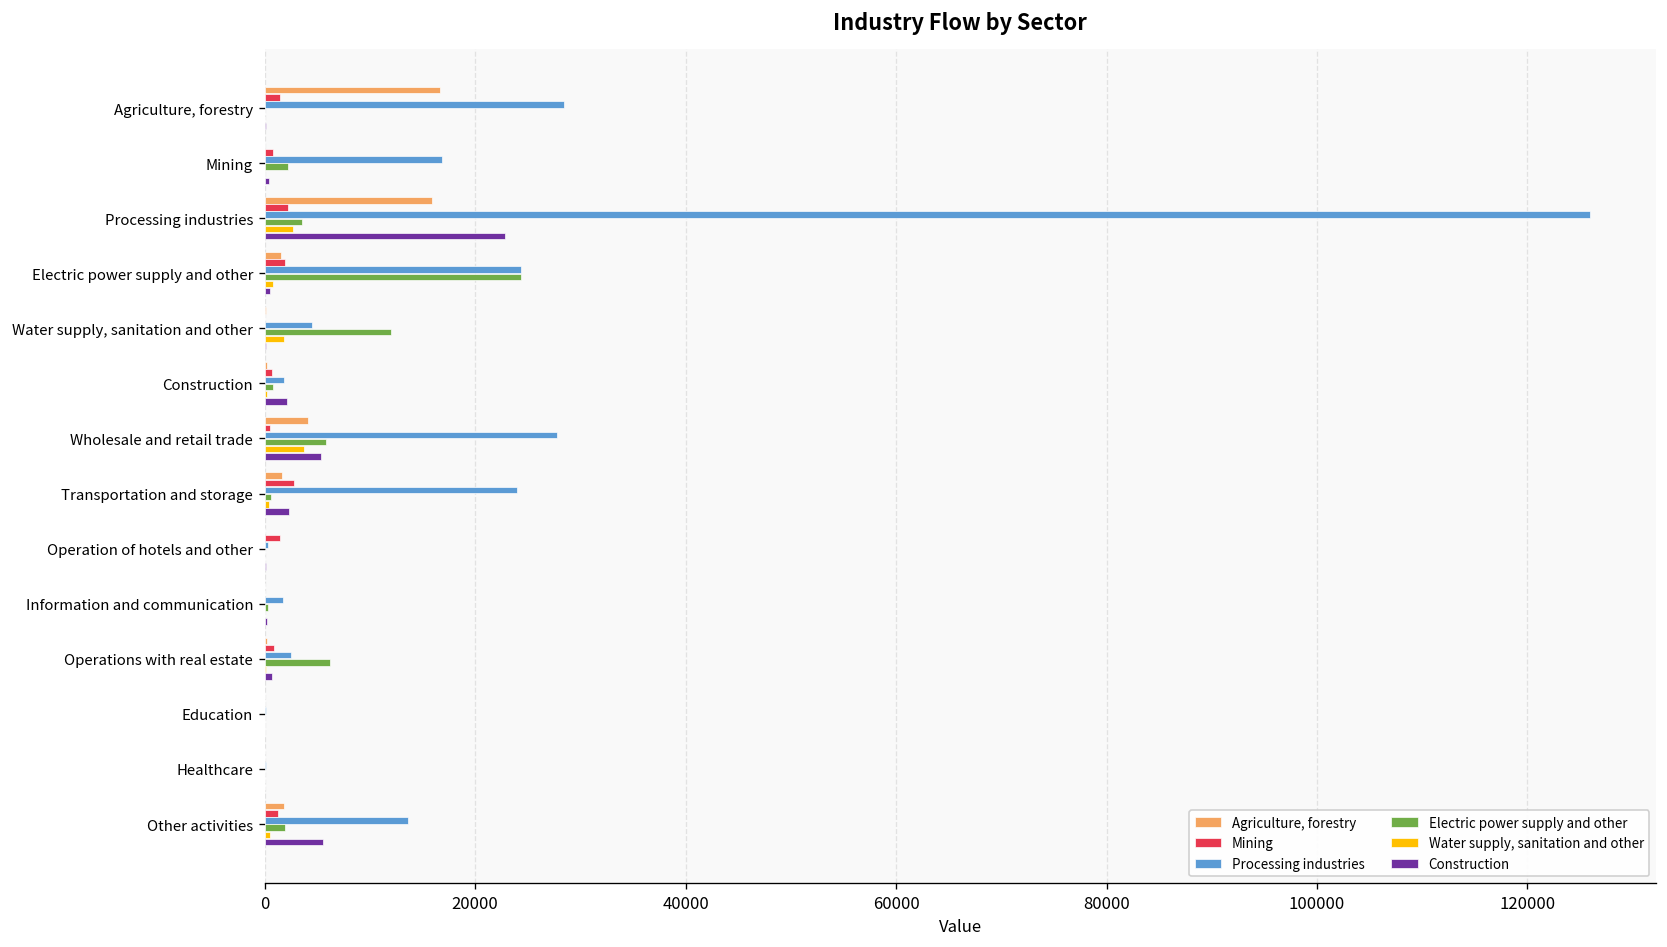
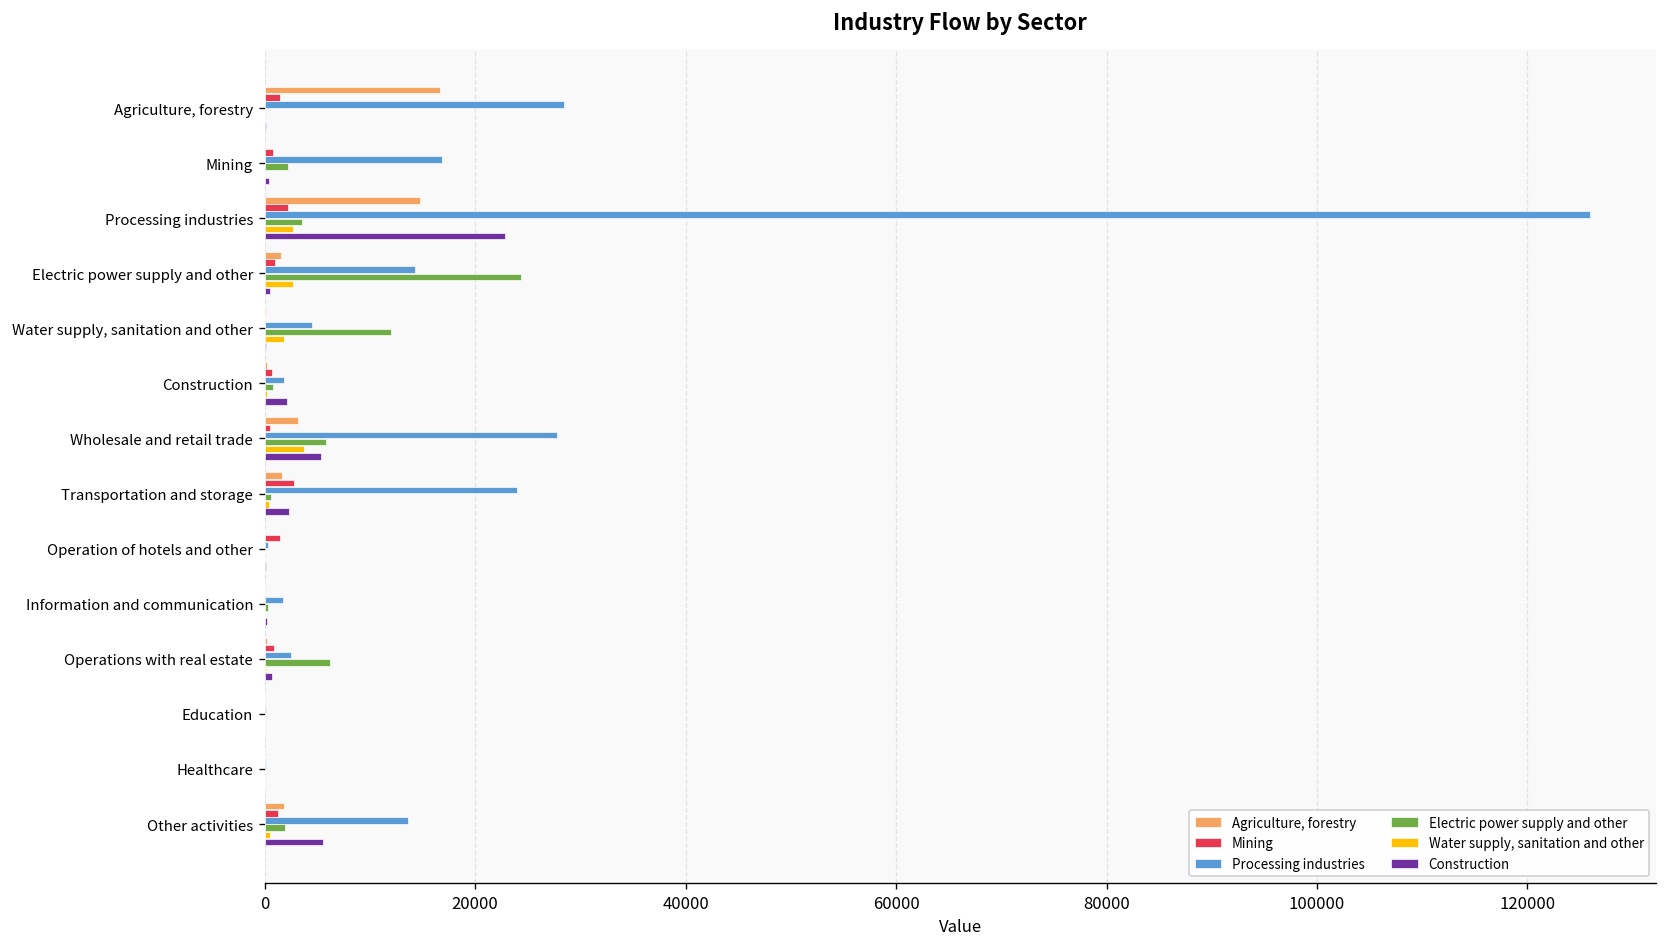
Agriculture, forestry, Processing industries: 16000 -> 15000
Mining, Electric power supply and other: 2000 -> 1000
Processing industries, Electric power supply and other: 24000 -> 14000
Water supply, sanitation and other, Electric power supply and other: 1000 -> 3000
Agriculture, forestry, Wholesale and retail trade: 4000 -> 3000
